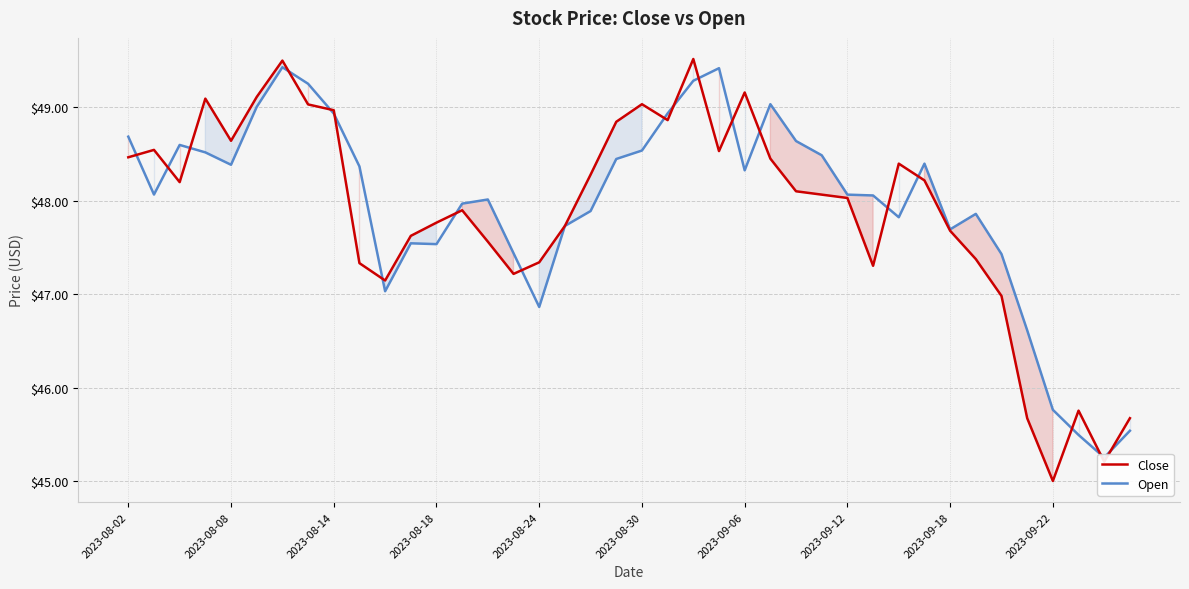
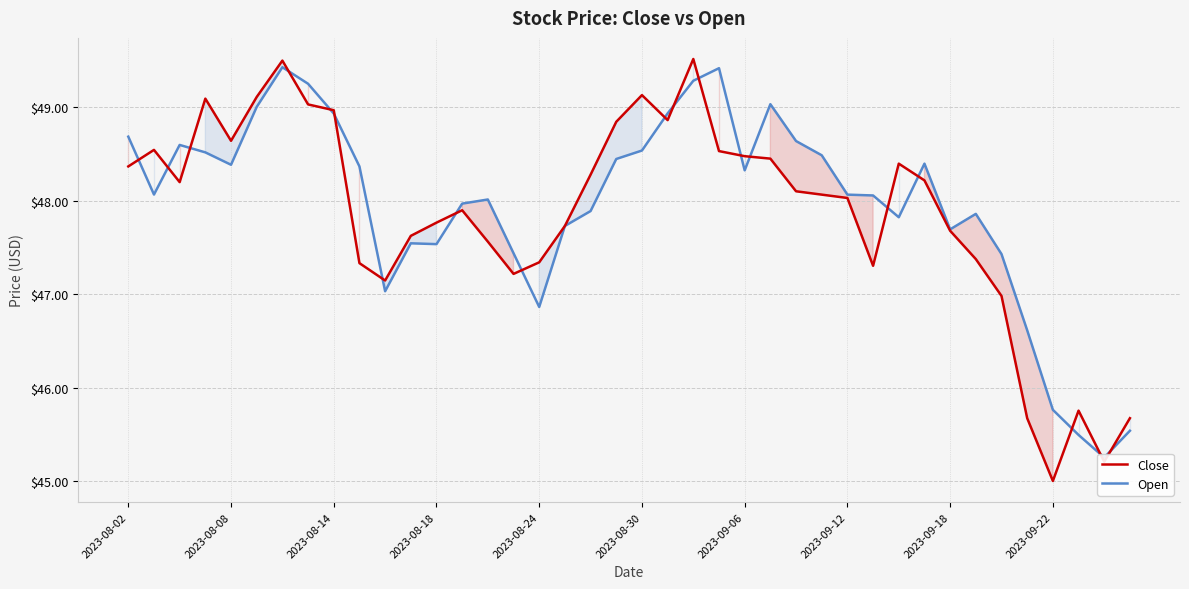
Close, 2023-08-02: $48.5 -> $48.4
Close, 2023-08-30: $49.0 -> $49.1
Close, 2023-09-06: $49.2 -> $48.5
